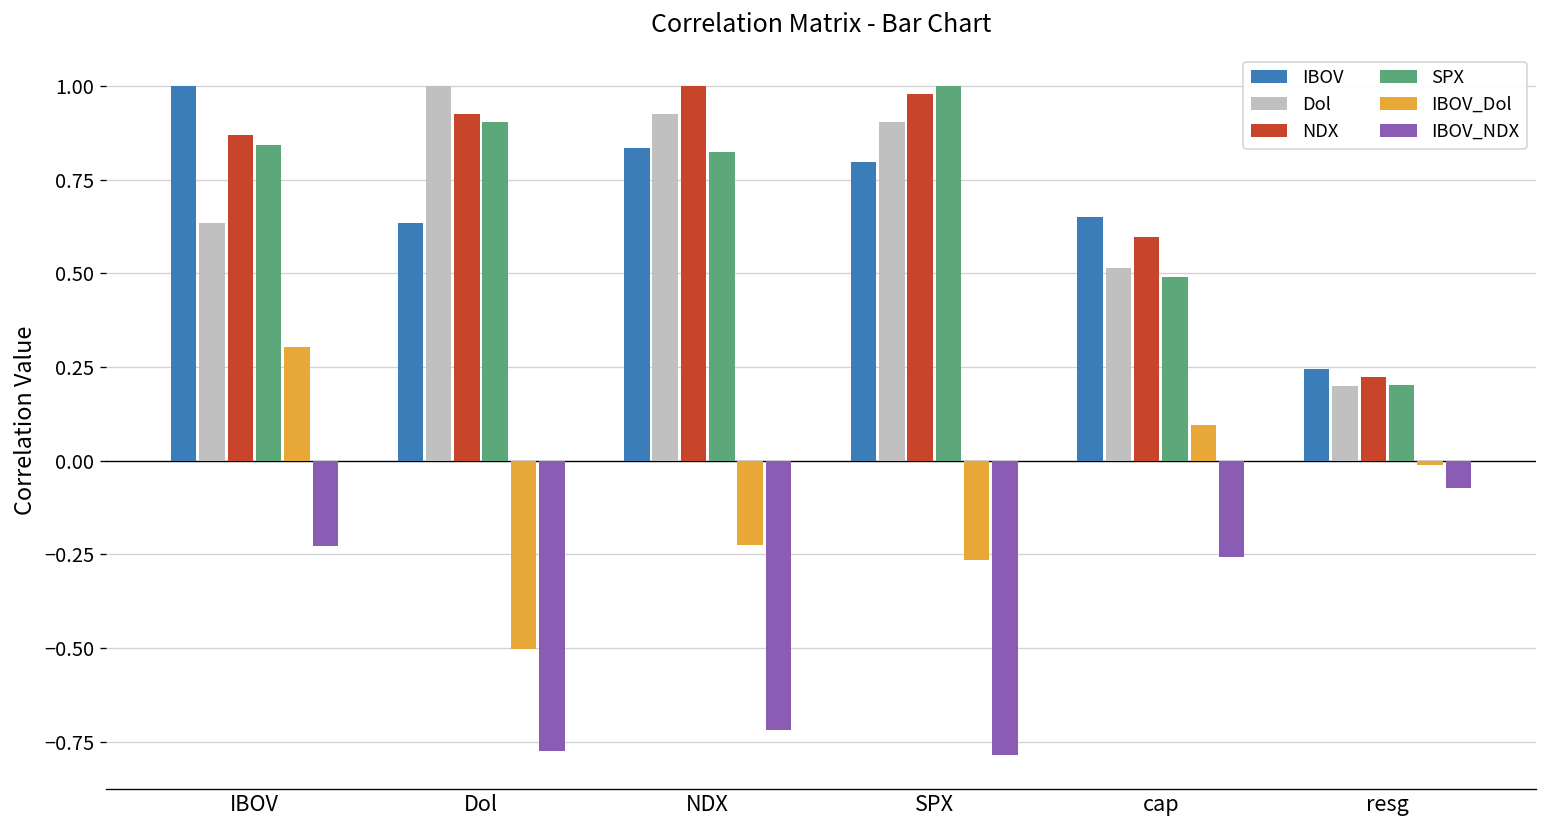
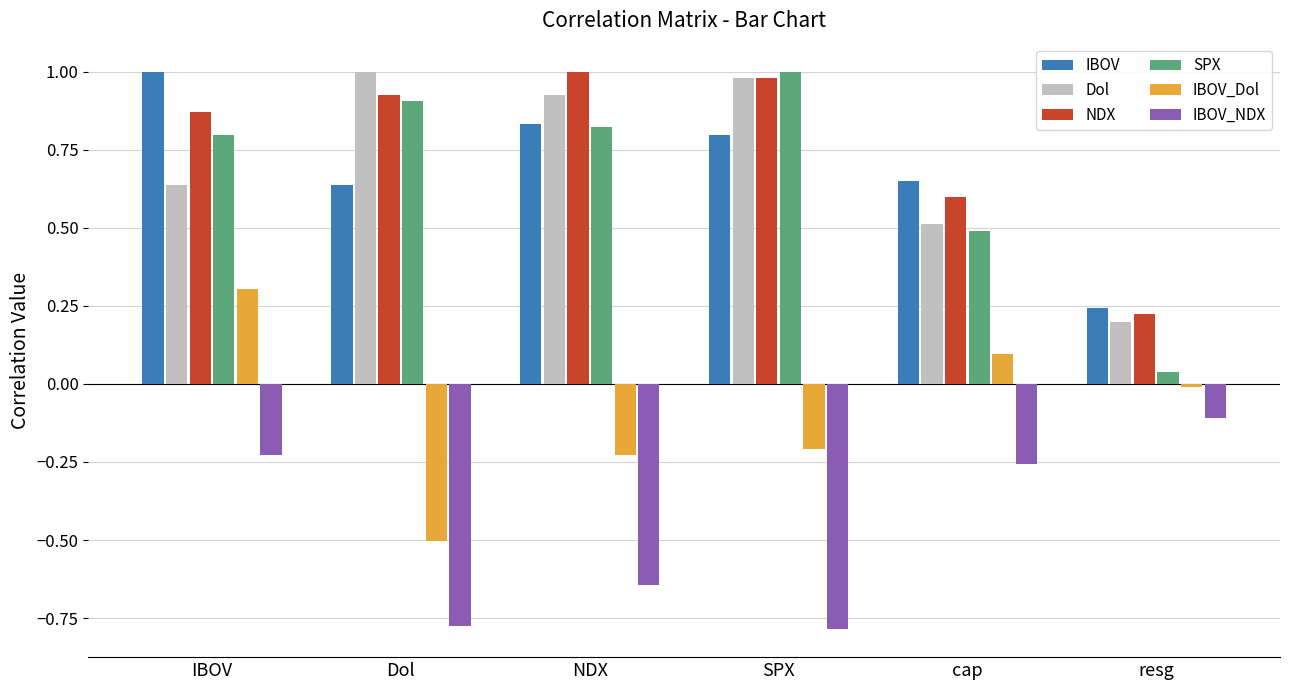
SPX, IBOV: 0.84 -> 0.80
IBOV_NDX, NDX: -0.72 -> -0.64
Dol, SPX: 0.90 -> 0.98
IBOV_Dol, SPX: -0.27 -> -0.21
SPX, resg: 0.20 -> 0.04
IBOV_NDX, resg: -0.07 -> -0.11
